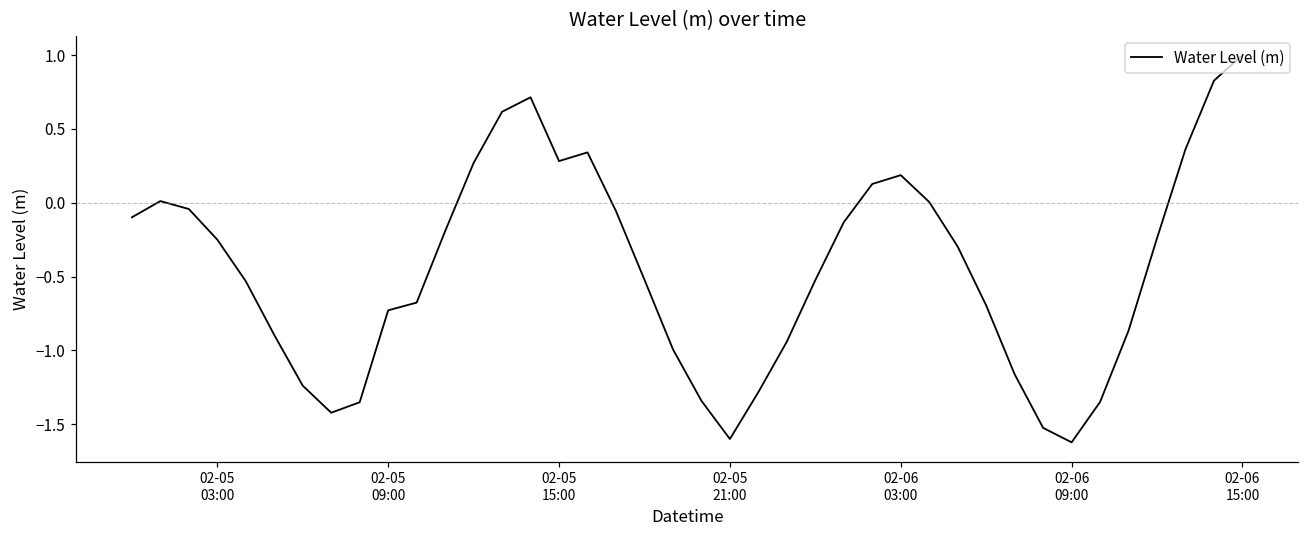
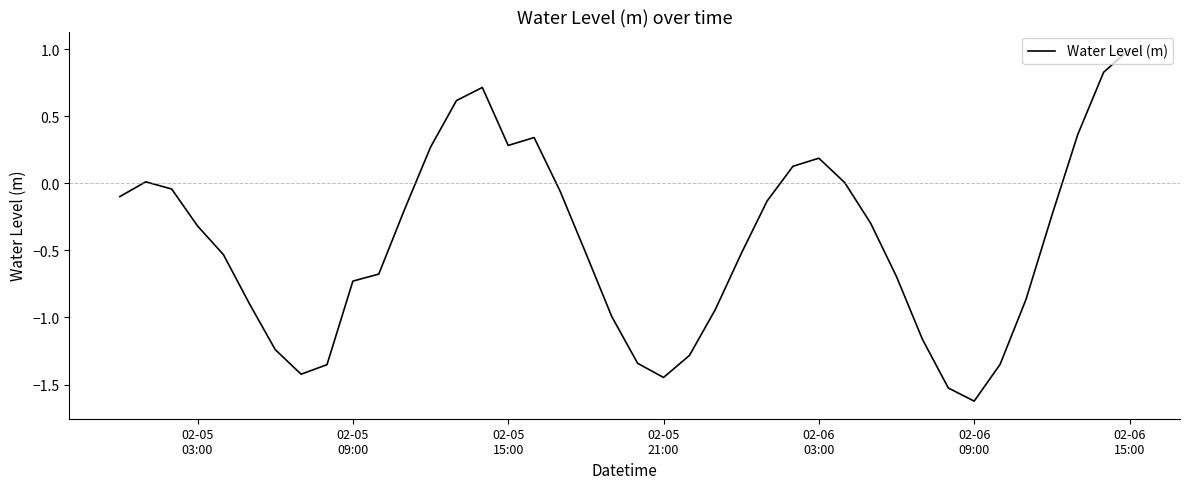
02-05 03:00: -0.25 -> -0.32
02-05 21:00: -1.60 -> -1.45
